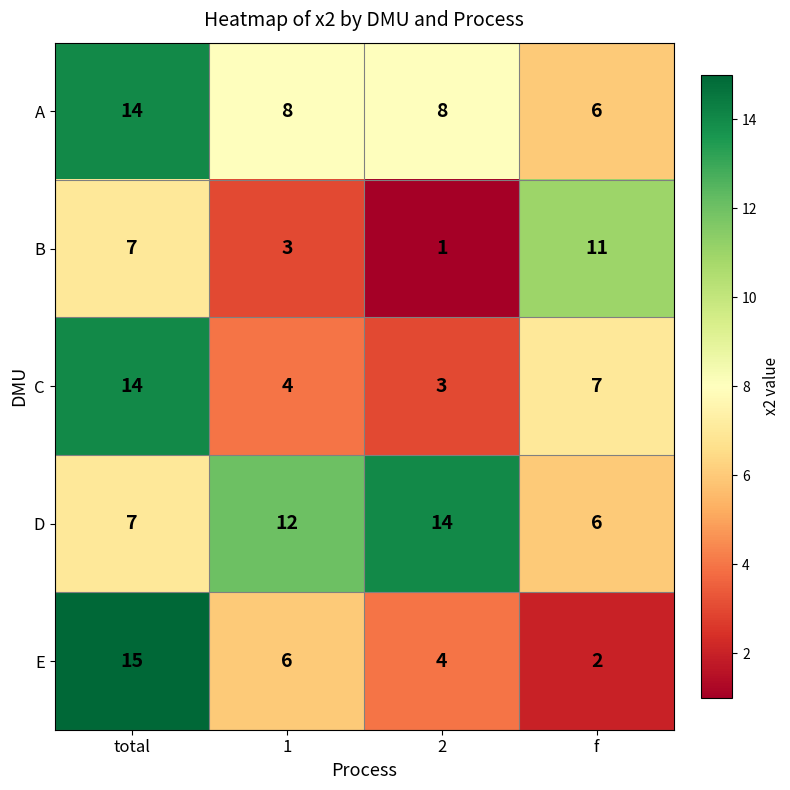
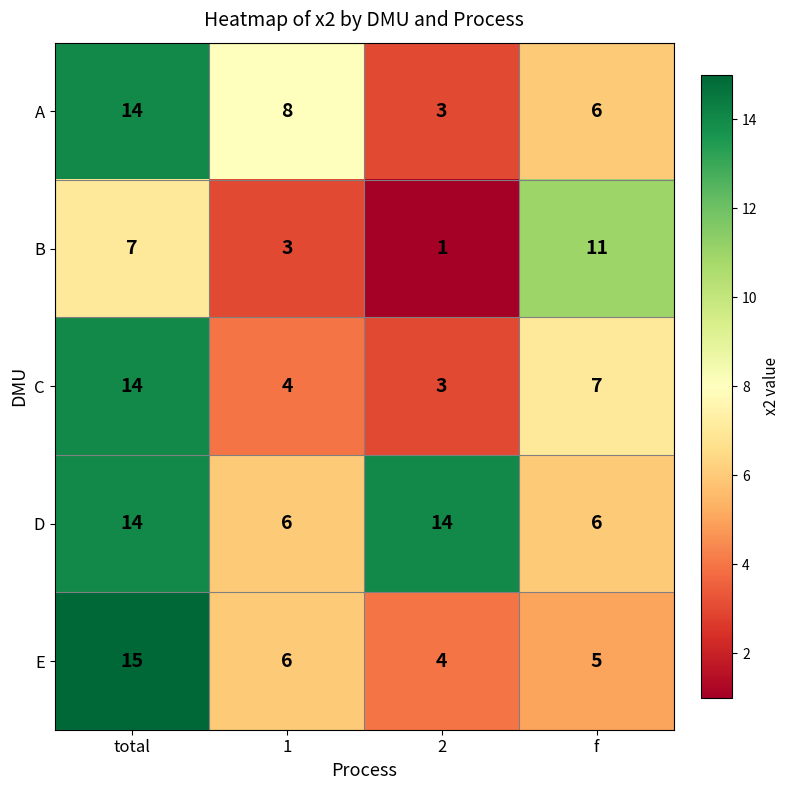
A, 2: 8 -> 3
D, total: 7 -> 14
D, 1: 12 -> 6
E, f: 2 -> 5
